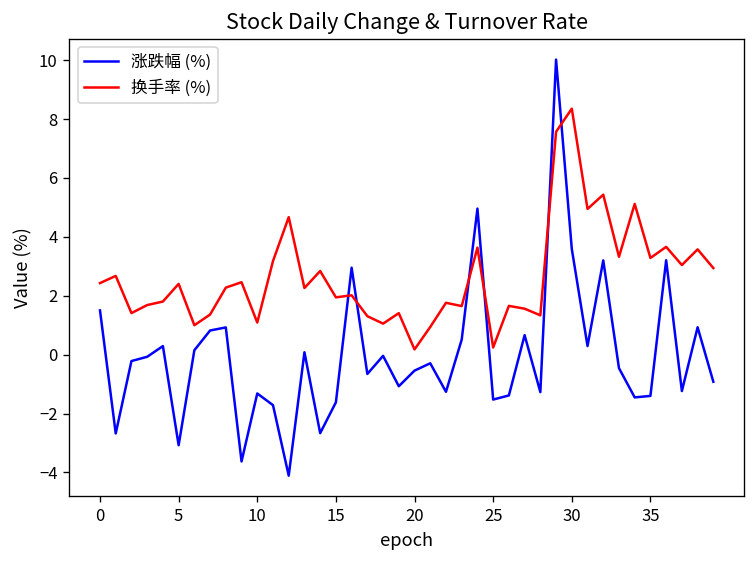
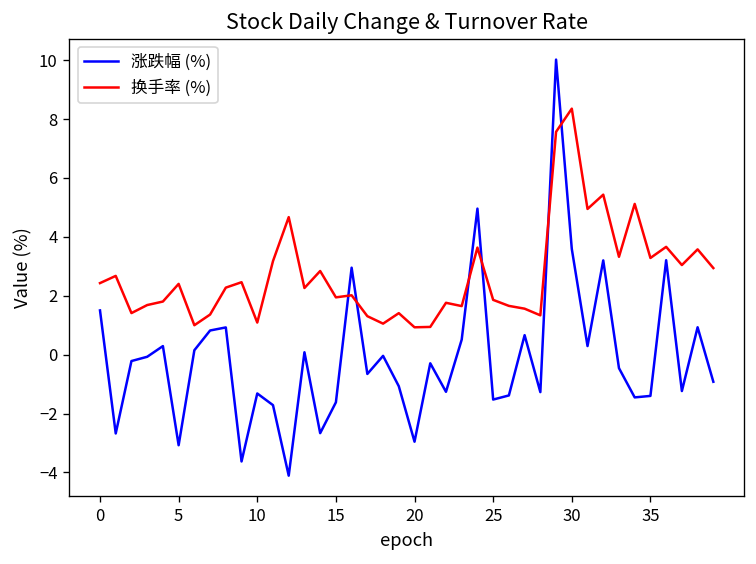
涨跌幅 (%), 20: -0.5 -> -3.0
换手率 (%), 20: 0.2 -> 0.9
换手率 (%), 25: 0.2 -> 1.9
